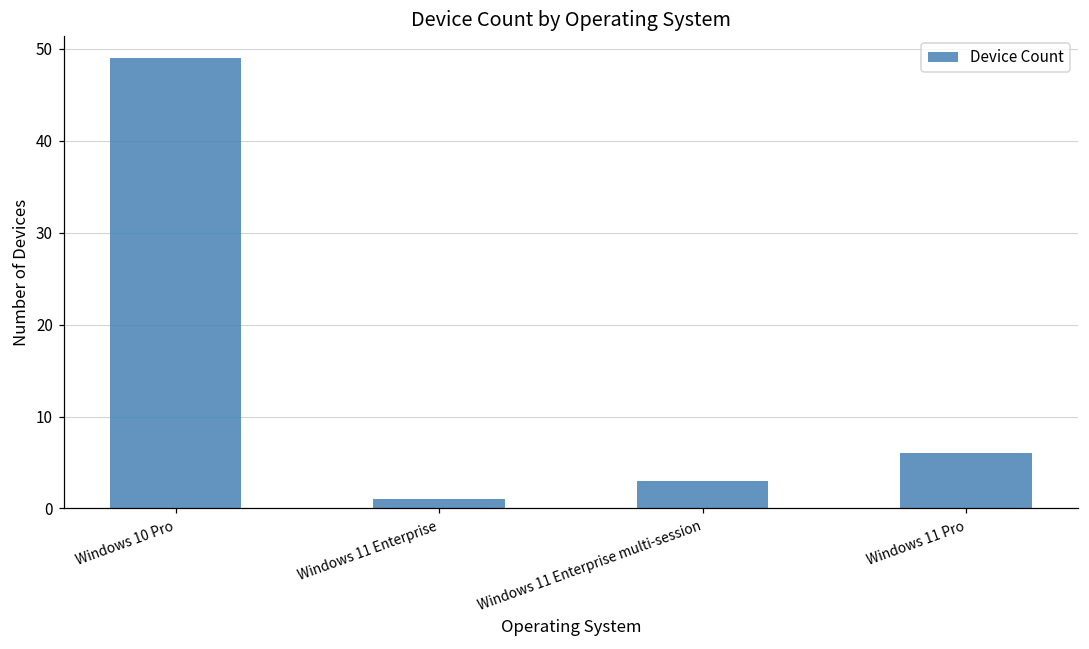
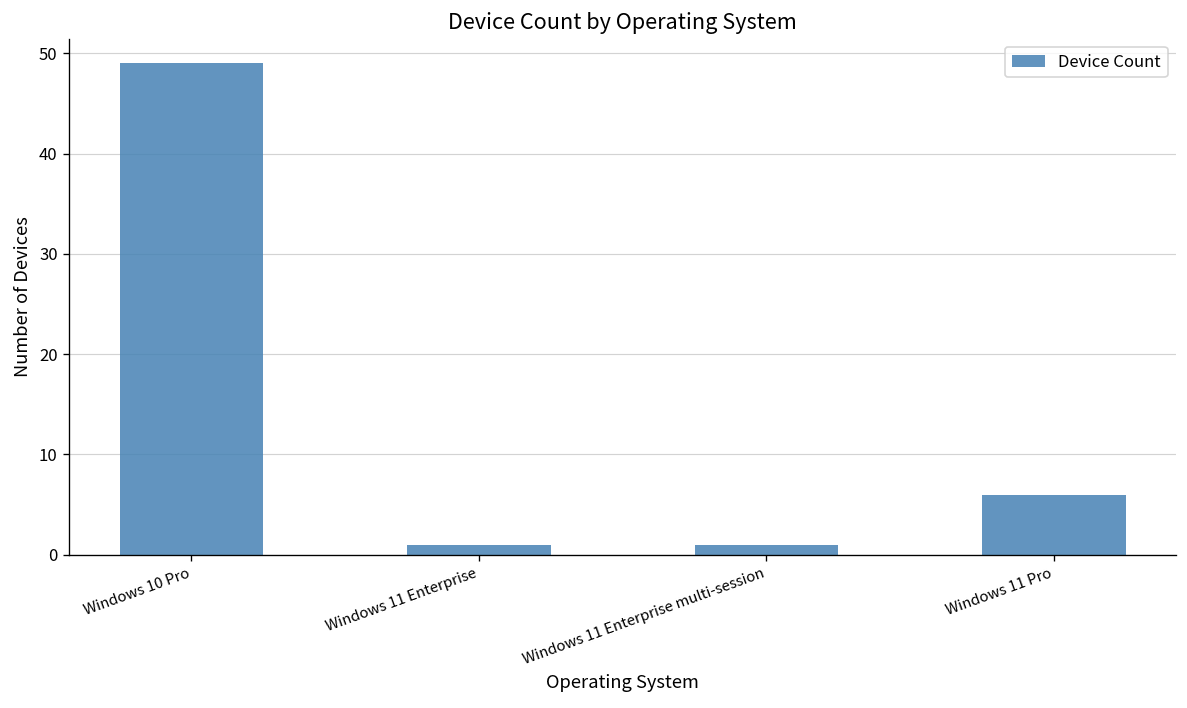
Windows 11 Enterprise multi-session: 3 -> 1
